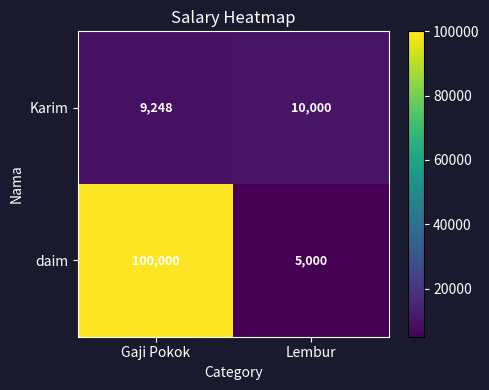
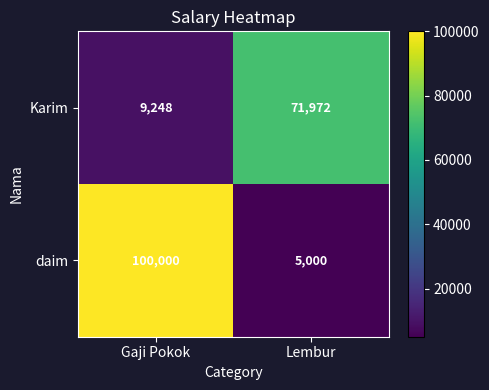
Karim, Lembur: 10,000 -> 71,972
